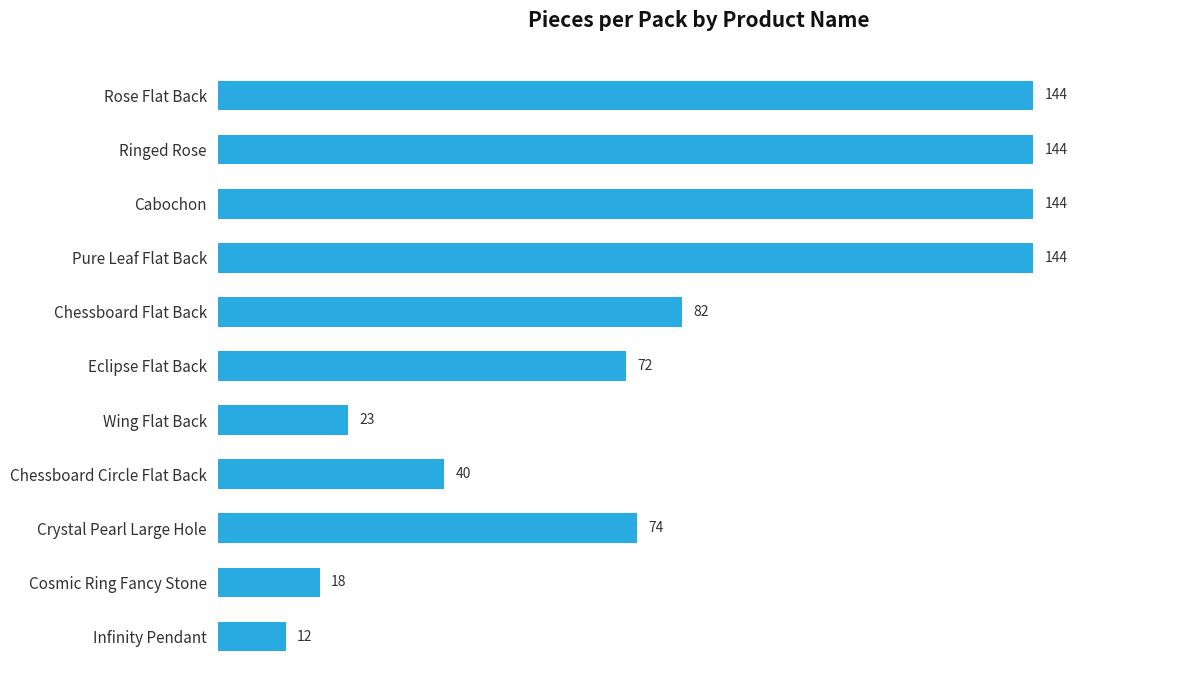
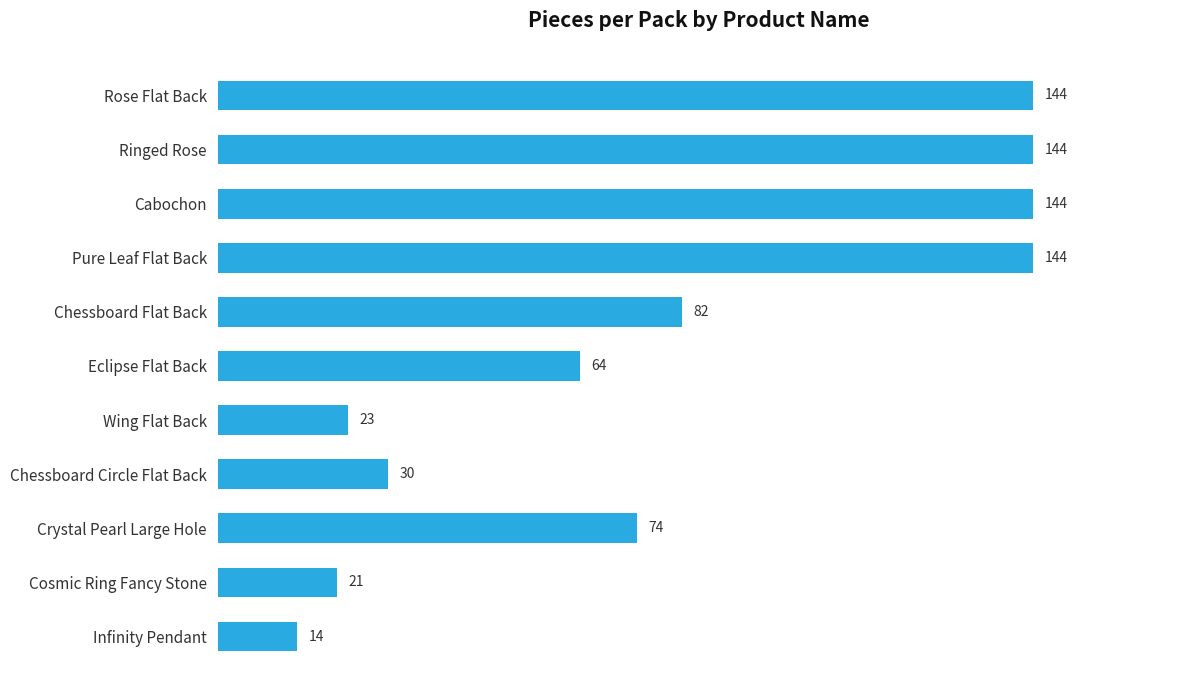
Eclipse Flat Back: 72 -> 64
Chessboard Circle Flat Back: 40 -> 30
Cosmic Ring Fancy Stone: 18 -> 21
Infinity Pendant: 12 -> 14
